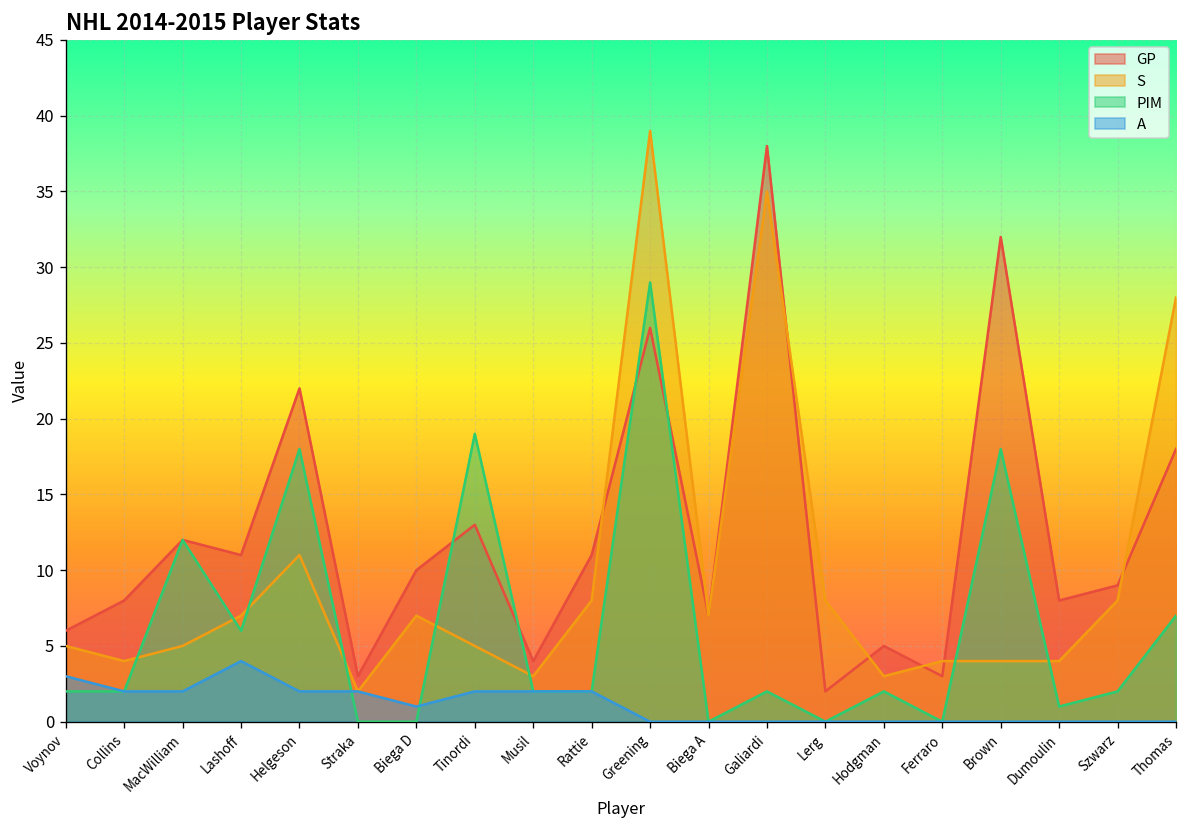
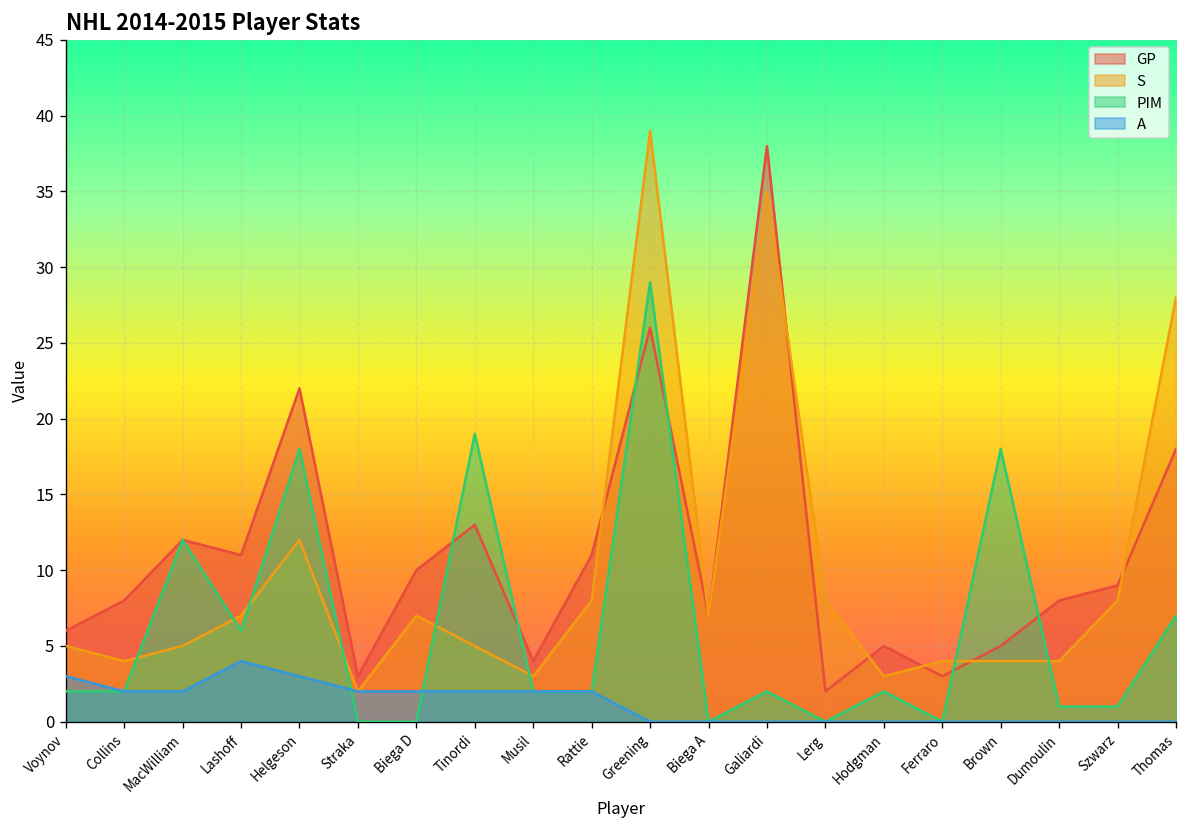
S, Helgeson: 11 -> 12
A, Helgeson: 2 -> 3
A, Biega D: 1 -> 2
GP, Brown: 32 -> 5
PIM, Szwarz: 2 -> 1
